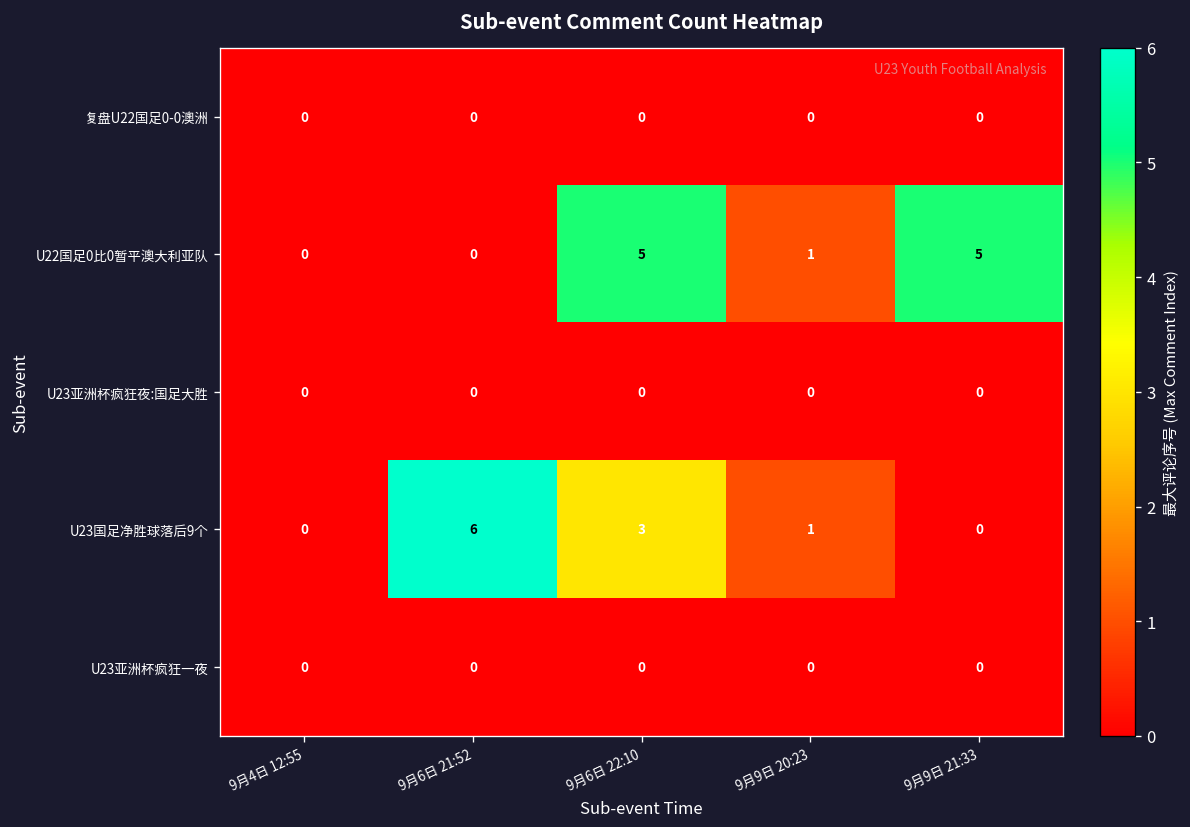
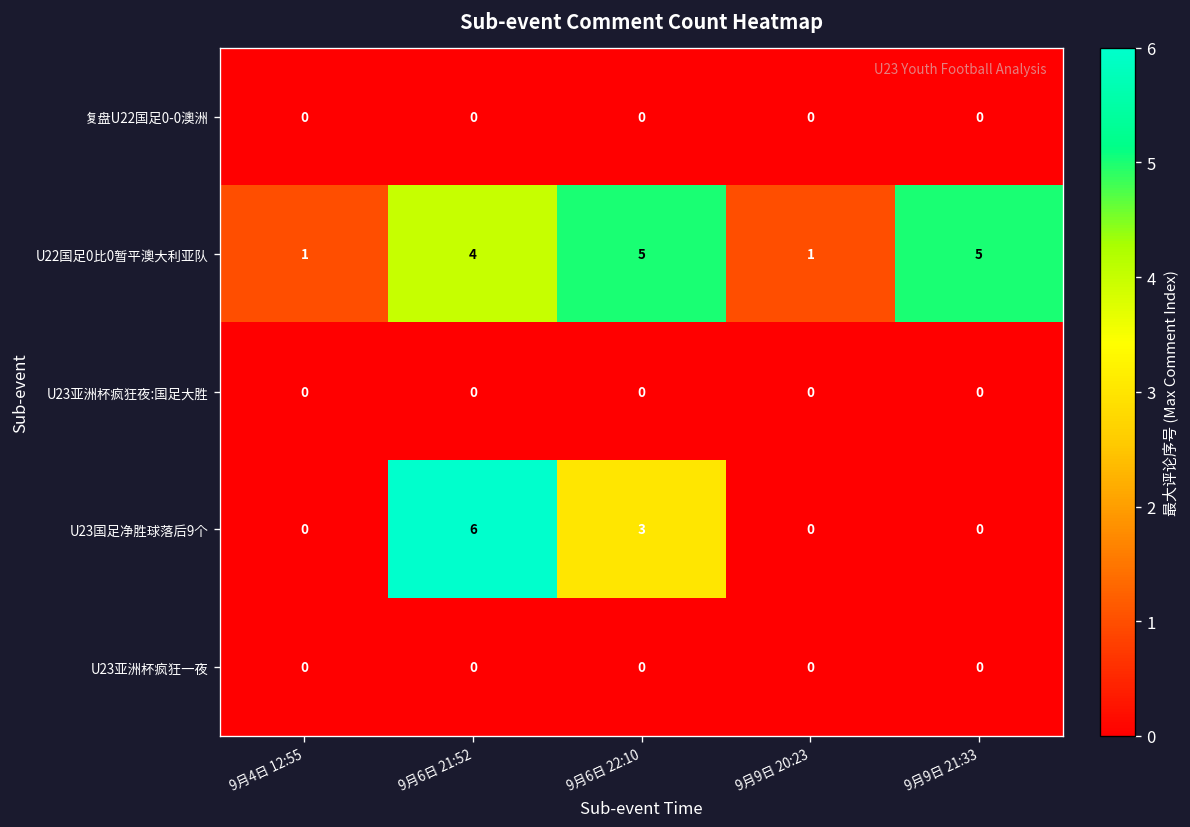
U22国足0比0暂平澳大利亚队, 9月4日 12:55: 0 -> 1
U22国足0比0暂平澳大利亚队, 9月6日 21:52: 0 -> 4
U23国足净胜球落后9个, 9月9日 20:23: 1 -> 0
